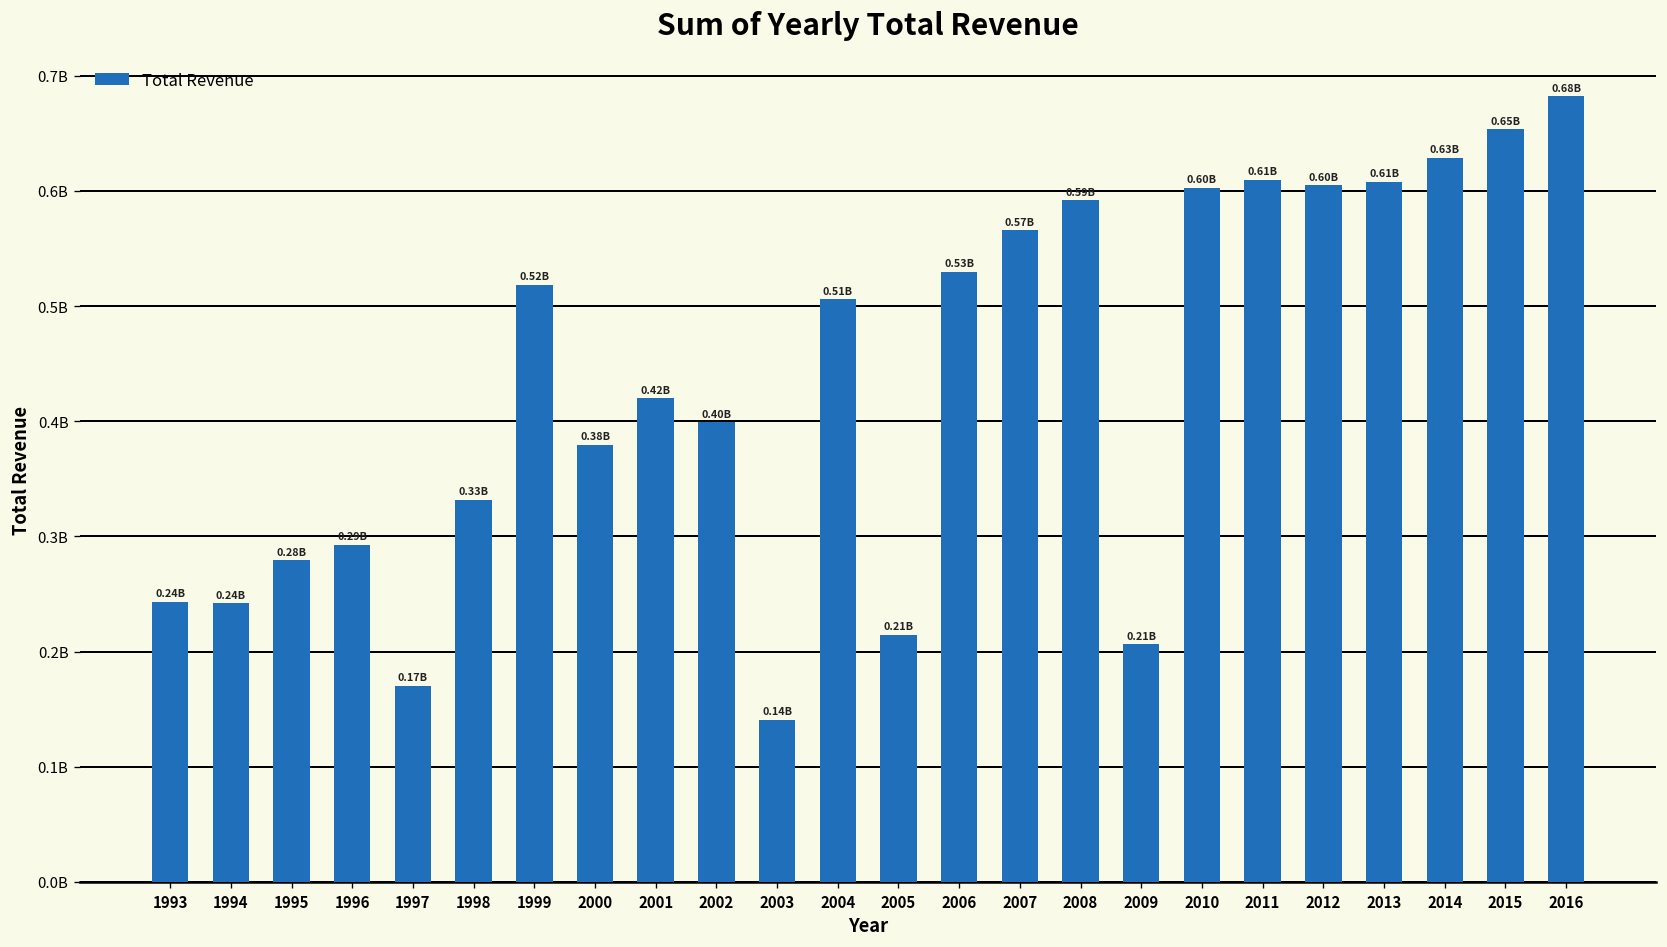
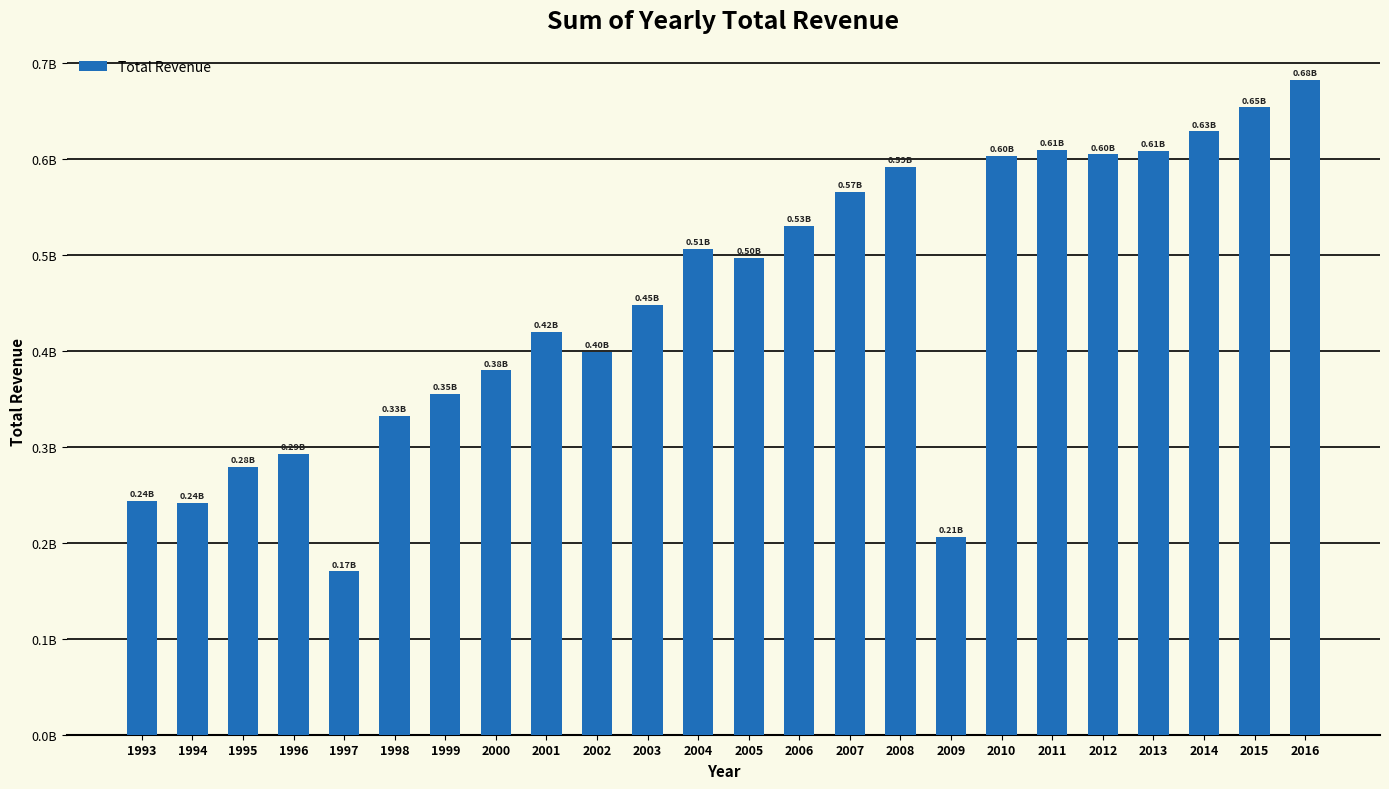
1999: 0.52B -> 0.35B
2003: 0.14B -> 0.45B
2005: 0.21B -> 0.50B
